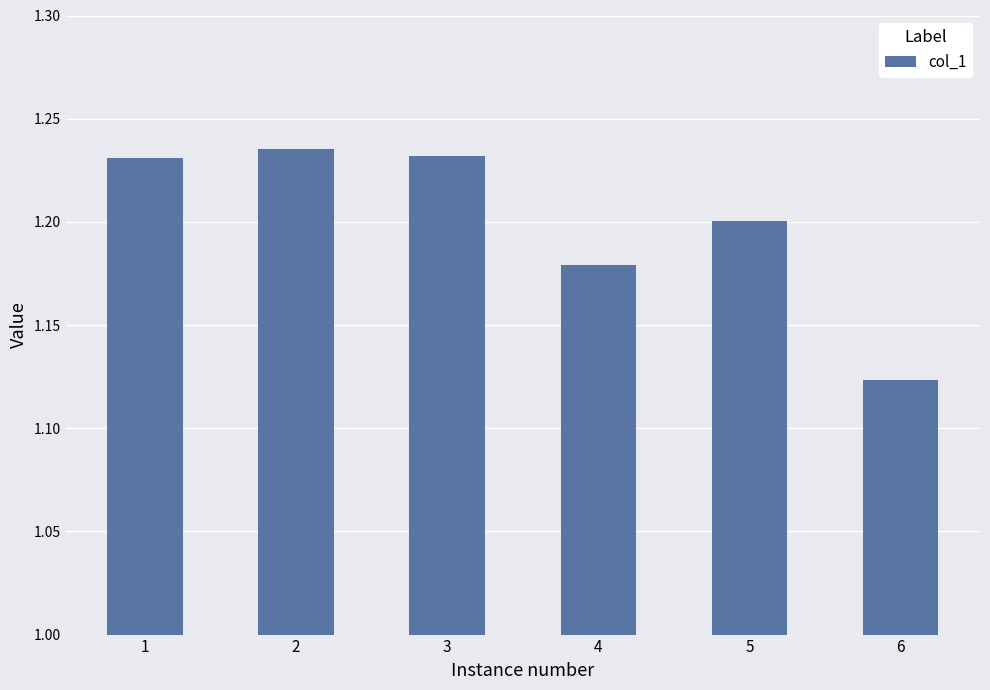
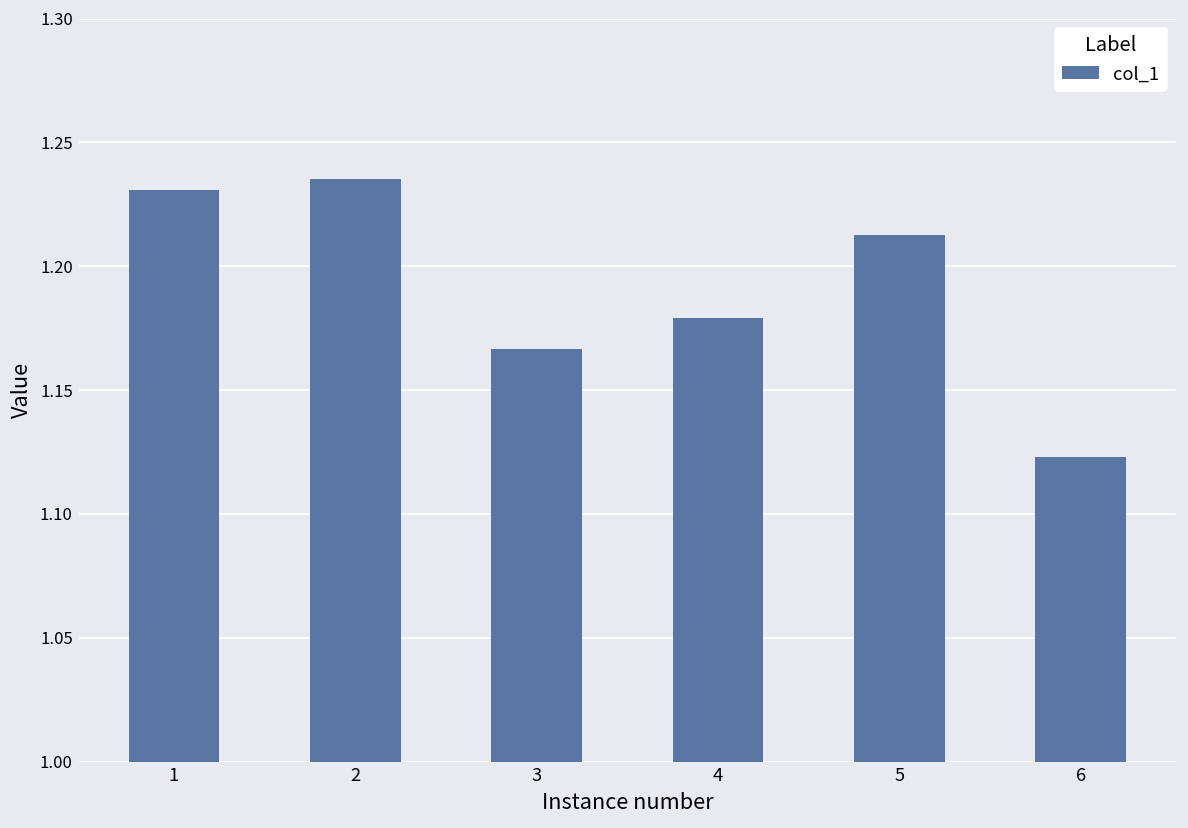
3: 1.232 -> 1.167
5: 1.200 -> 1.213
